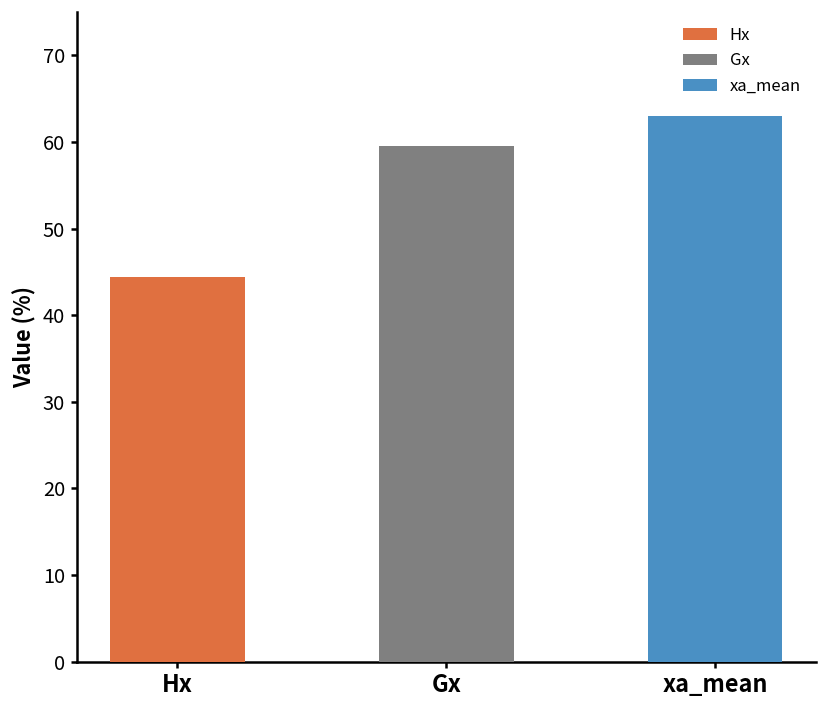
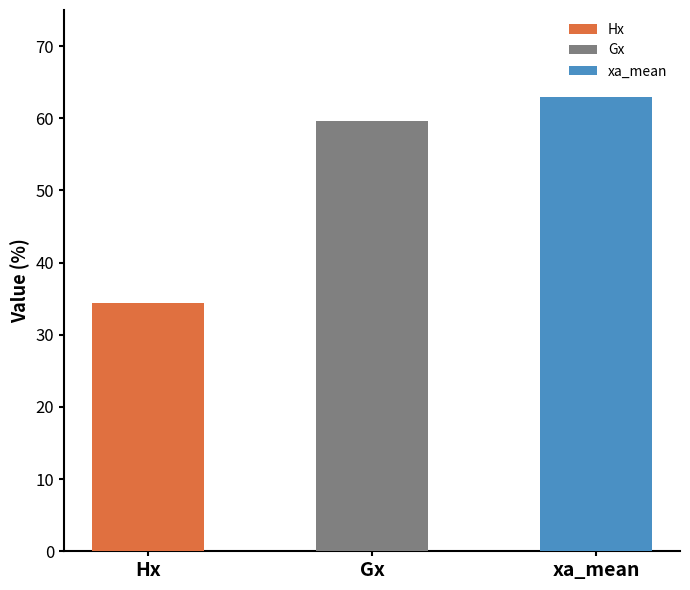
Hx: 44 -> 34
